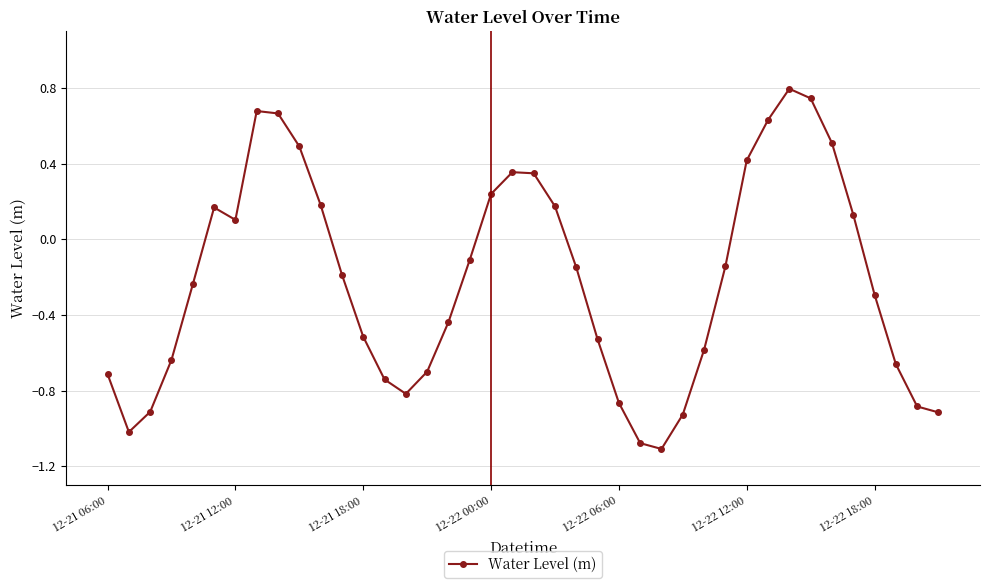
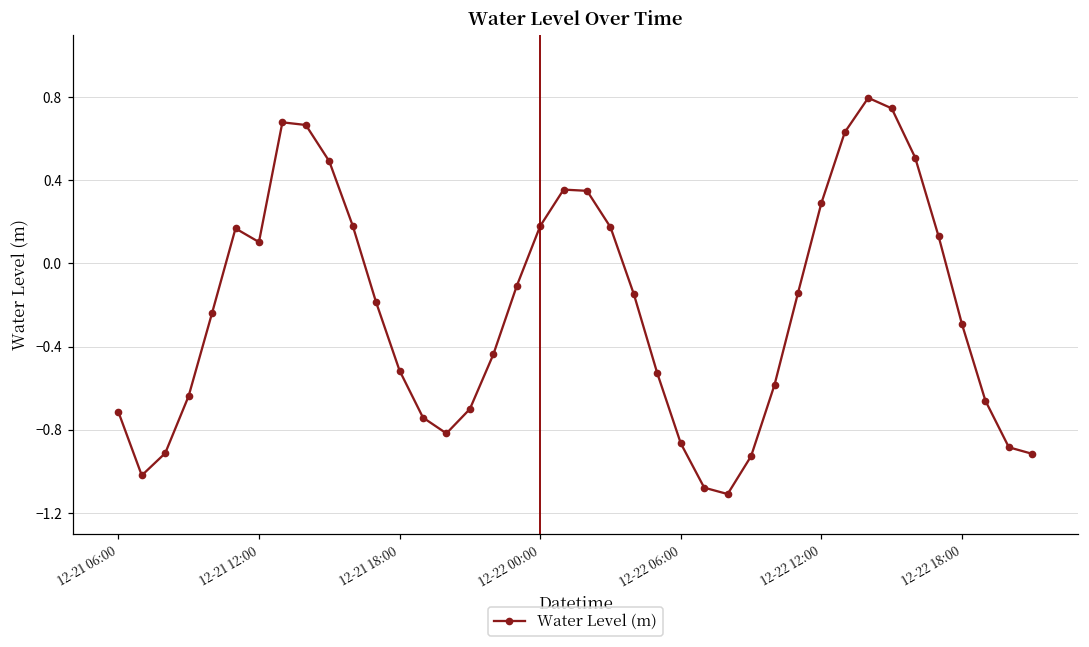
12-22 00:00: 0.24 -> 0.18
12-22 12:00: 0.42 -> 0.29
